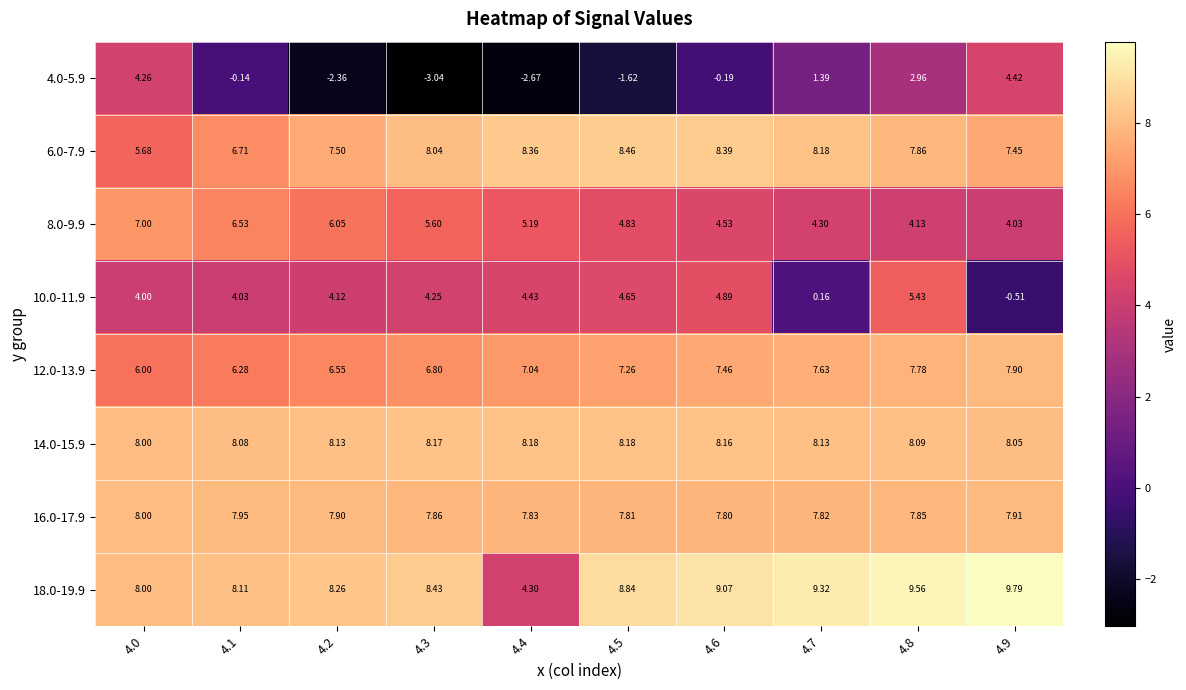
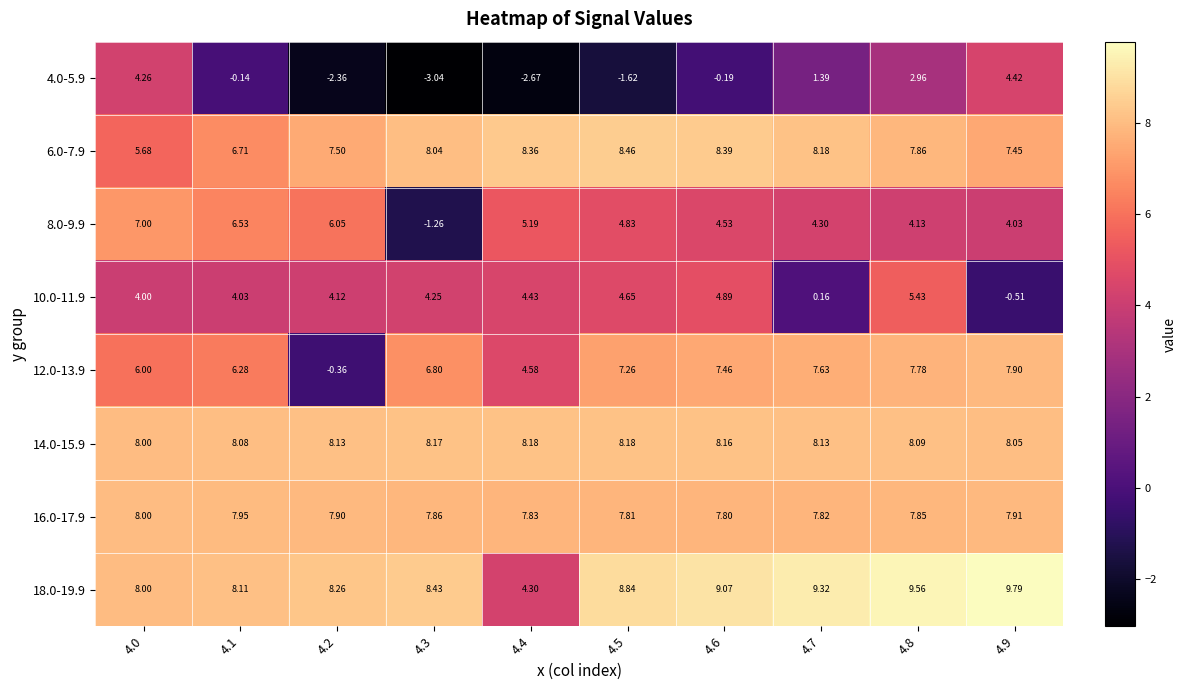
8.0-9.9, 4.3: 5.60 -> -1.26
12.0-13.9, 4.2: 6.55 -> -0.36
12.0-13.9, 4.4: 7.04 -> 4.58
